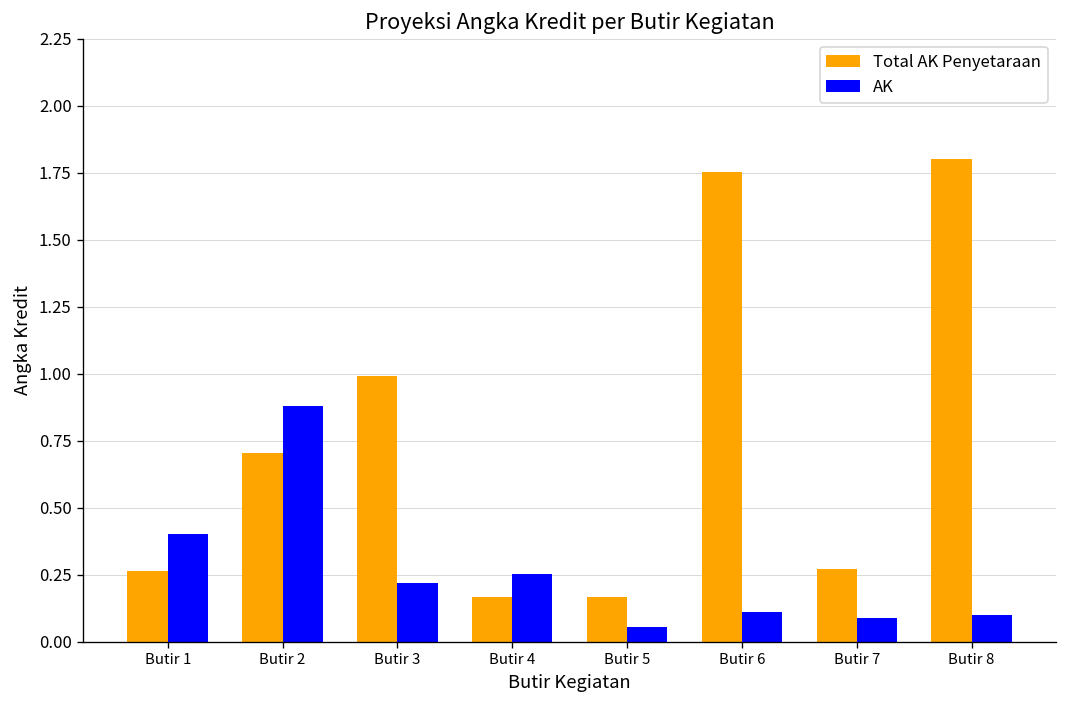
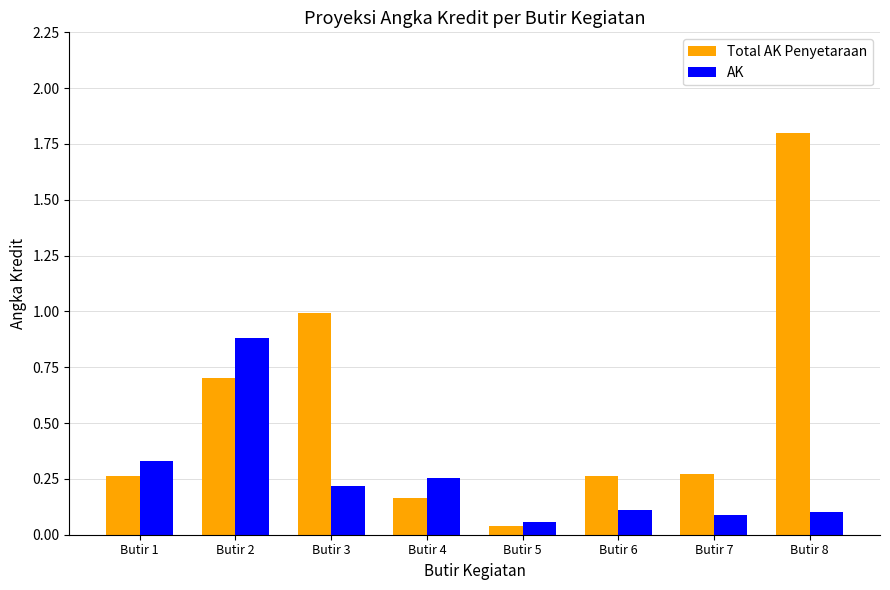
AK, Butir 1: 0.40 -> 0.33
Total AK Penyetaraan, Butir 5: 0.17 -> 0.04
Total AK Penyetaraan, Butir 6: 1.75 -> 0.26
